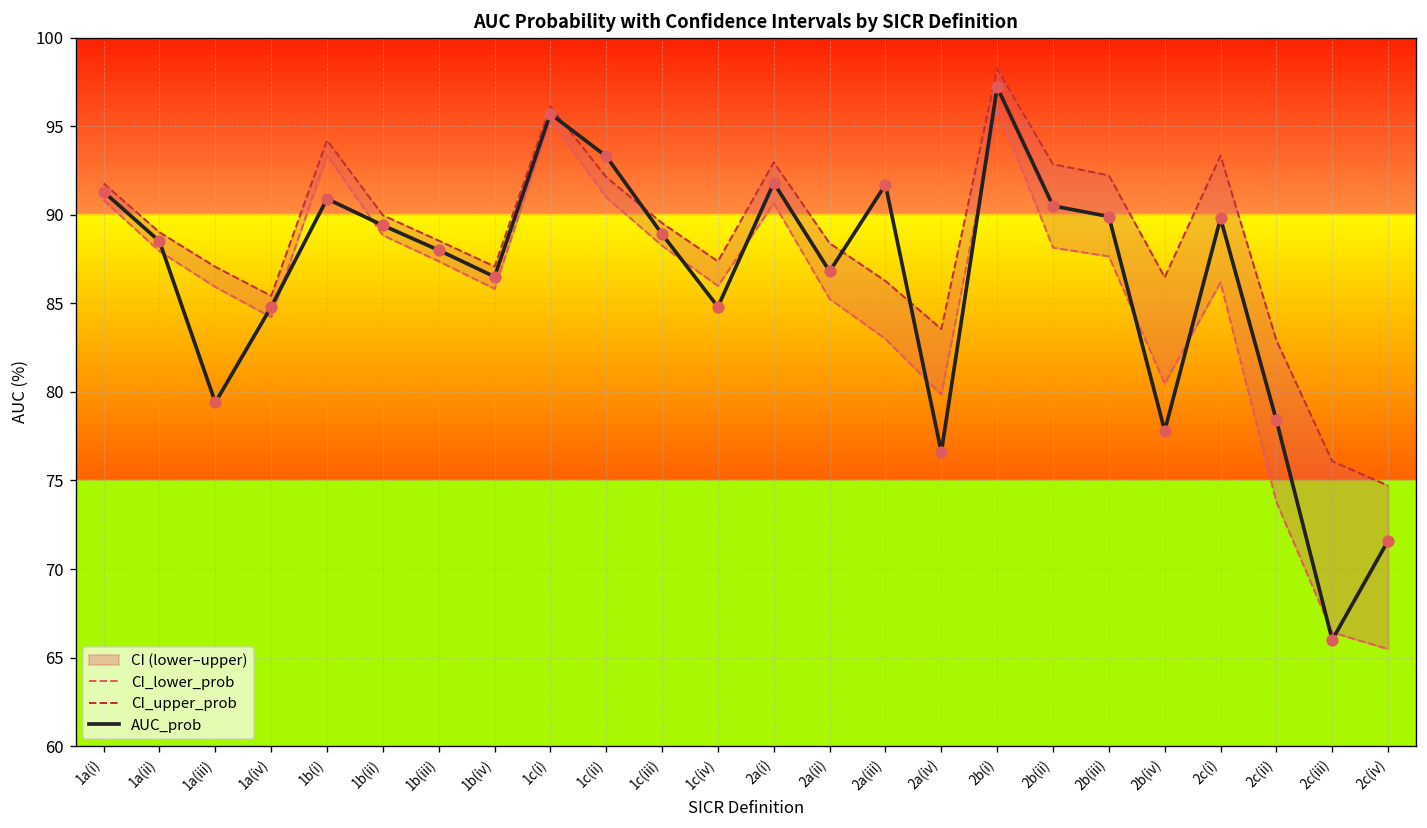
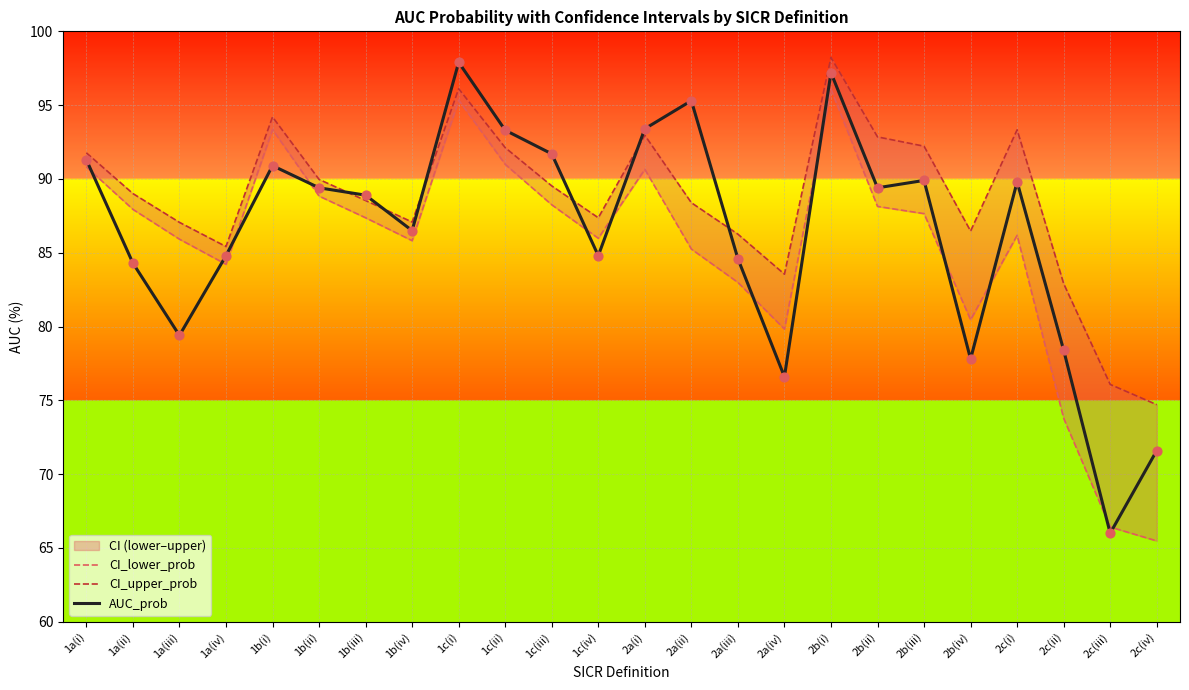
AUC_prob, 1a(ii): 88.5 -> 84.3
AUC_prob, 1b(iii): 88.0 -> 88.9
AUC_prob, 1c(i): 95.7 -> 97.9
AUC_prob, 1c(iii): 88.9 -> 91.7
AUC_prob, 2a(i): 91.8 -> 93.4
AUC_prob, 2a(ii): 86.8 -> 95.3
AUC_prob, 2a(iii): 91.7 -> 84.6
AUC_prob, 2b(ii): 90.5 -> 89.4
